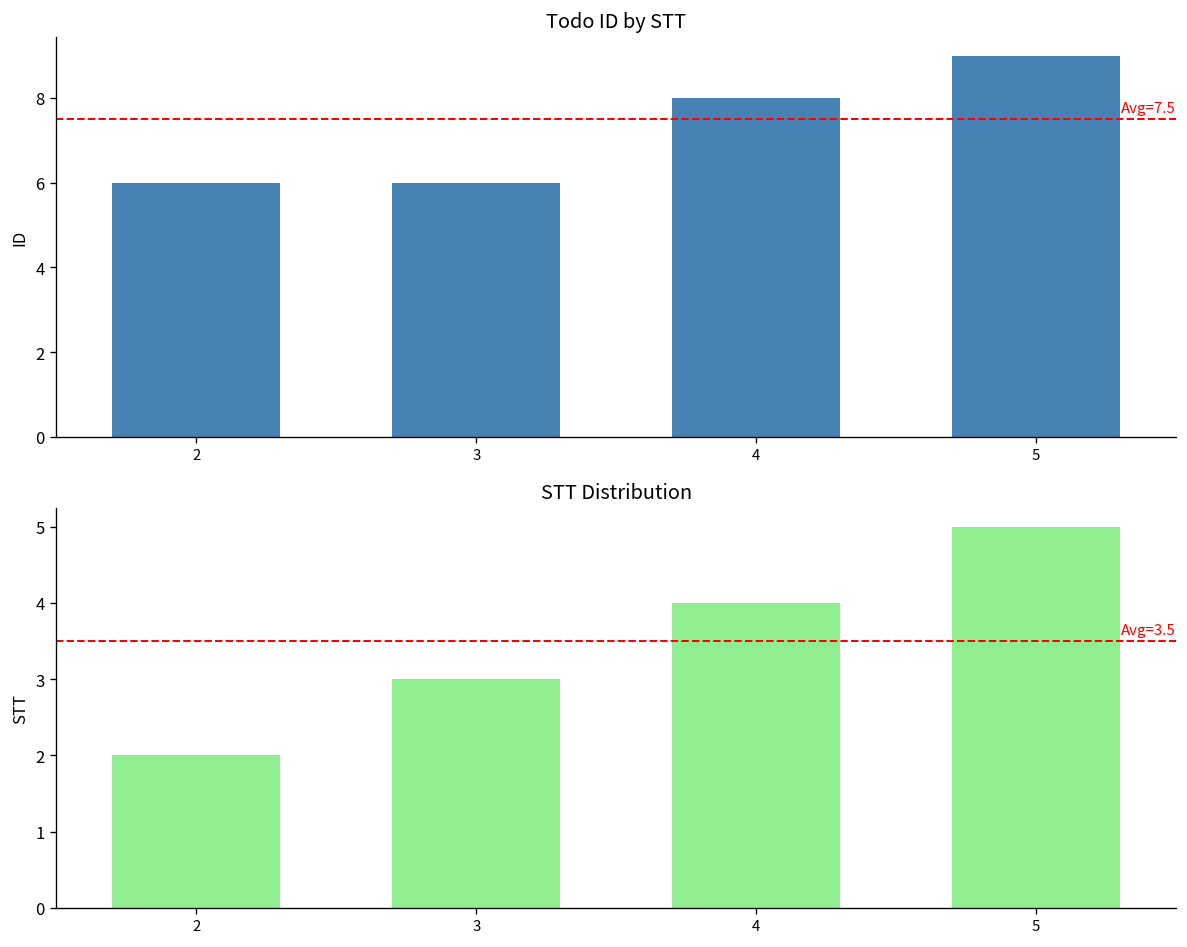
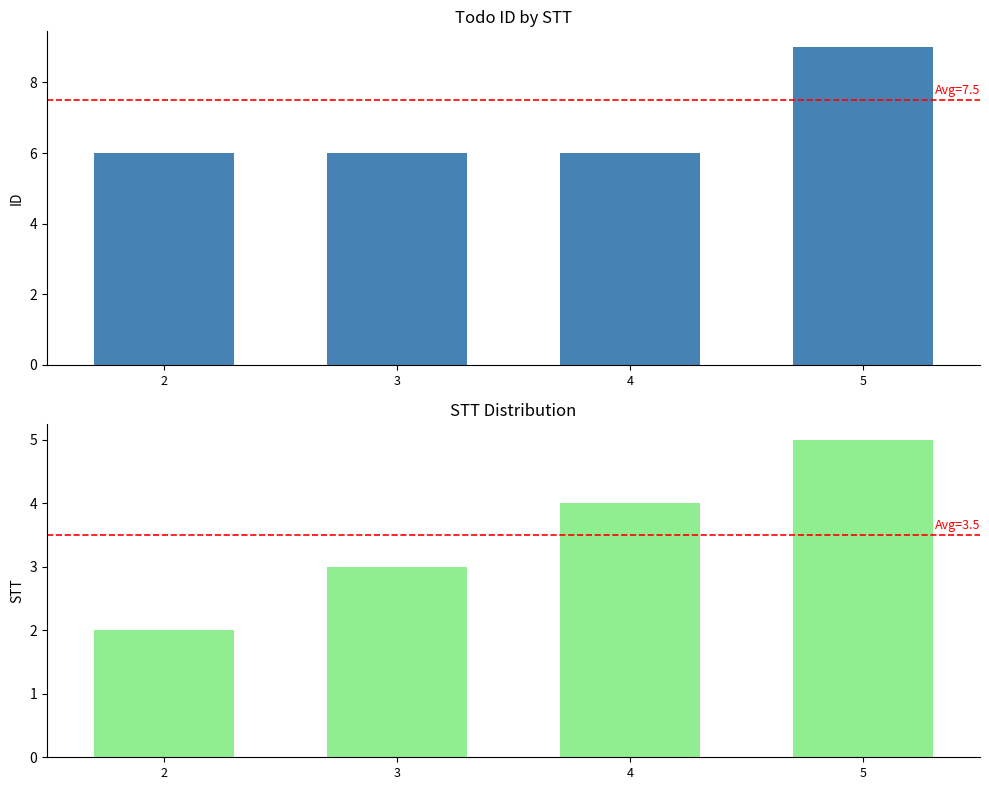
Todo ID by STT, 4: 8 -> 6
